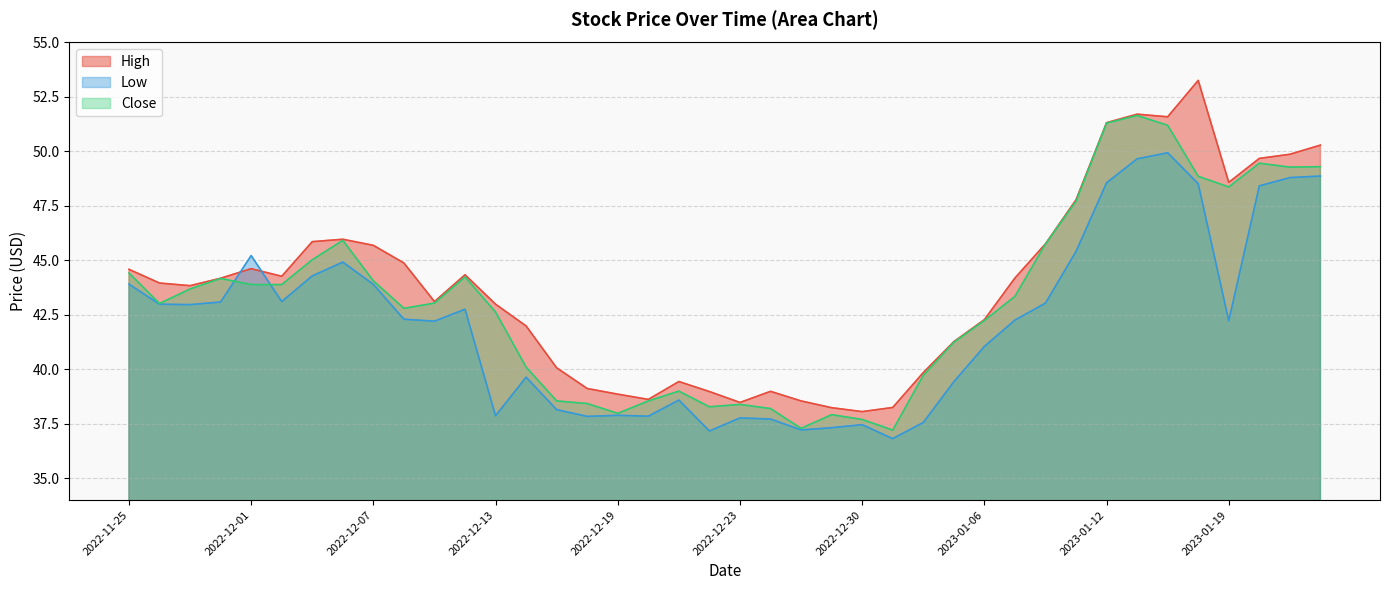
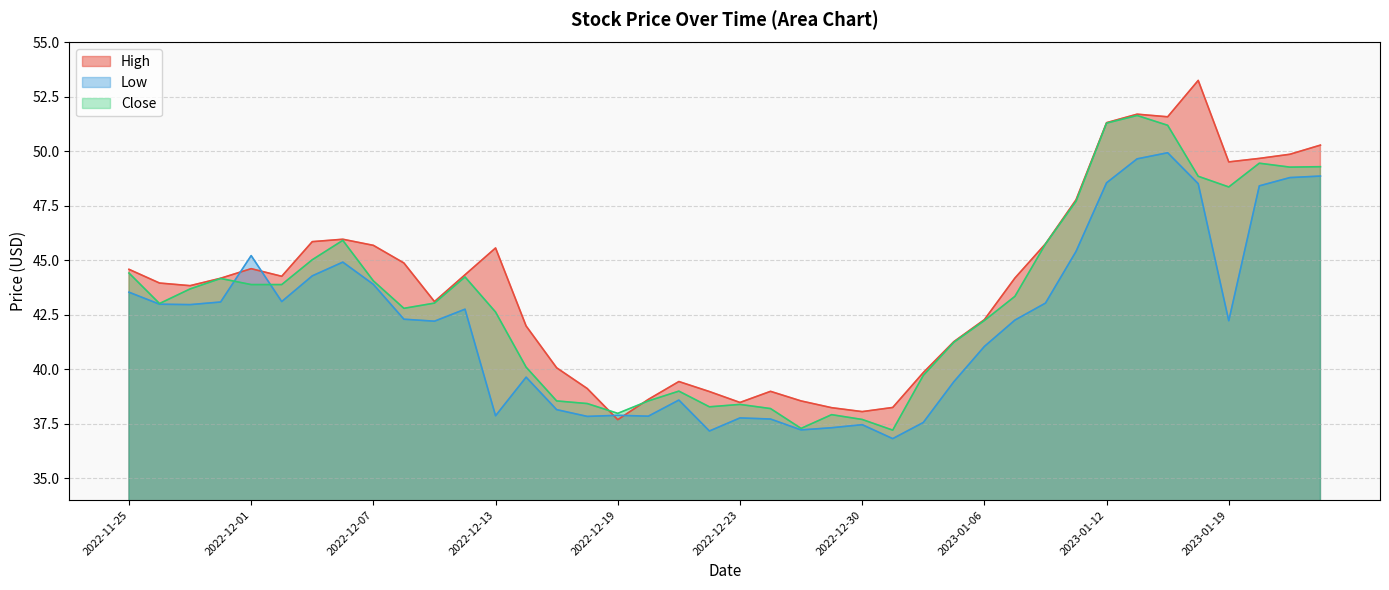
Low, 2022-11-25: 43.9 -> 43.5
High, 2022-12-13: 43.0 -> 45.6
High, 2022-12-19: 38.9 -> 37.7
High, 2023-01-19: 48.6 -> 49.5
